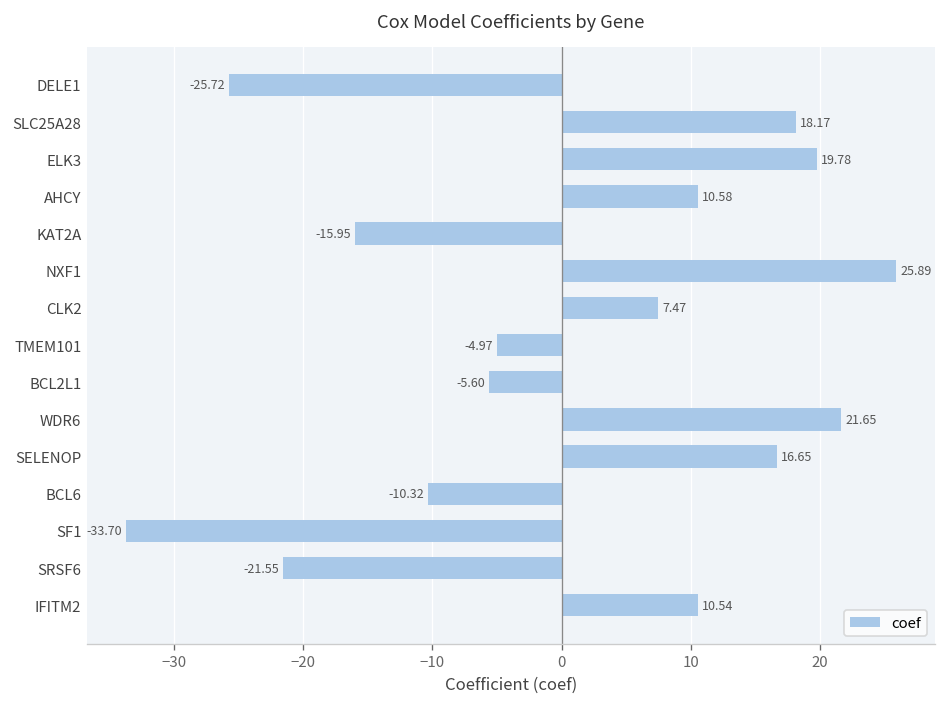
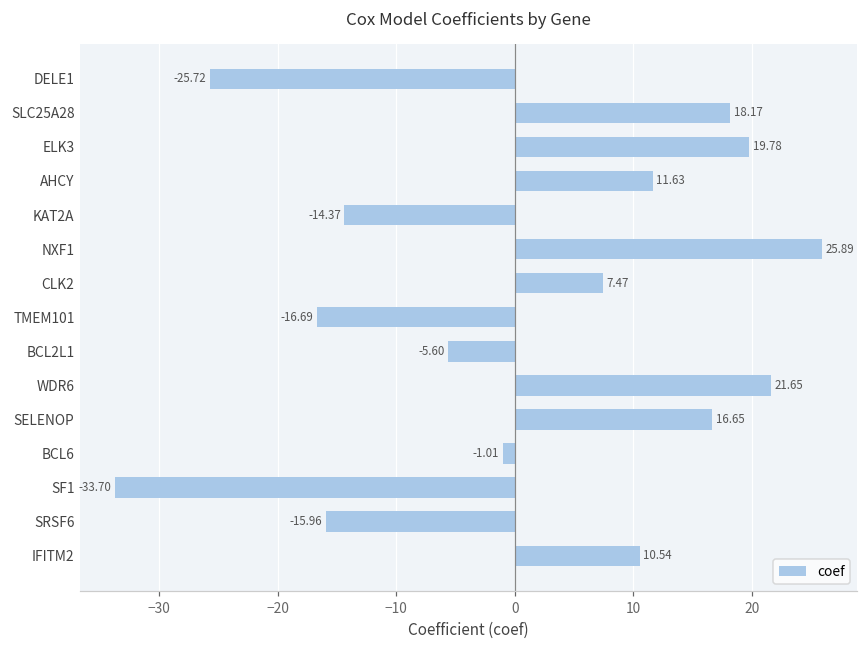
AHCY: 10.58 -> 11.63
KAT2A: -15.95 -> -14.37
TMEM101: -4.97 -> -16.69
BCL6: -10.32 -> -1.01
SRSF6: -21.55 -> -15.96
